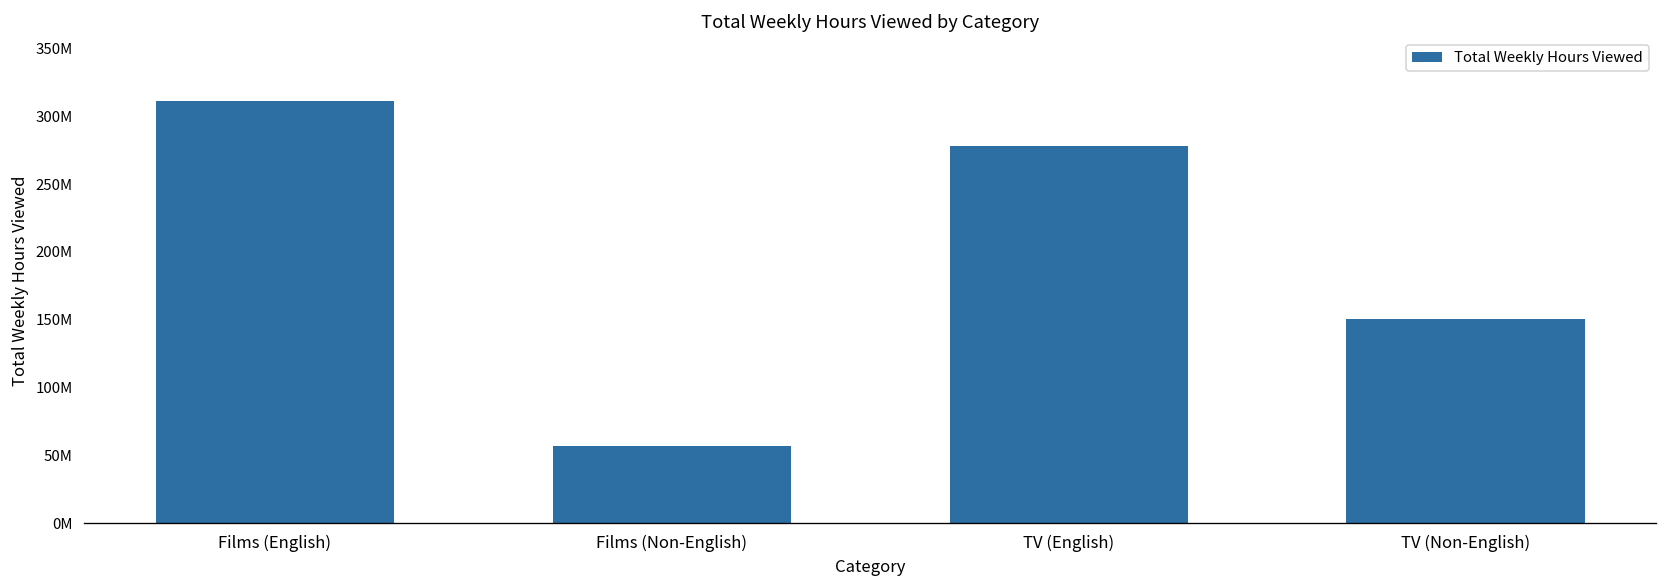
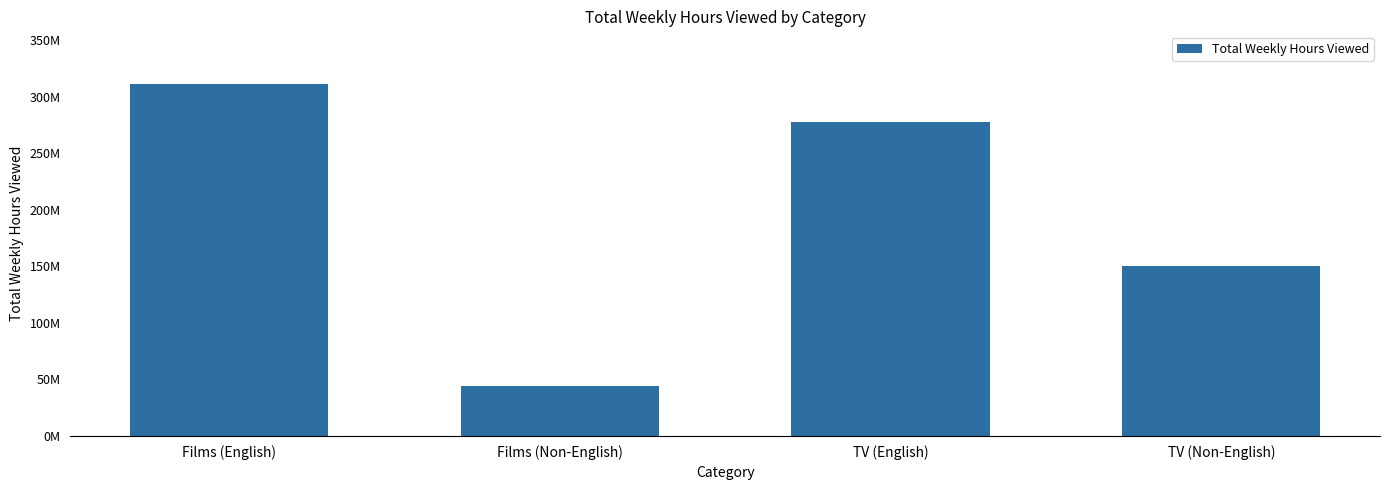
Films (Non-English): 57000000 -> 44000000
